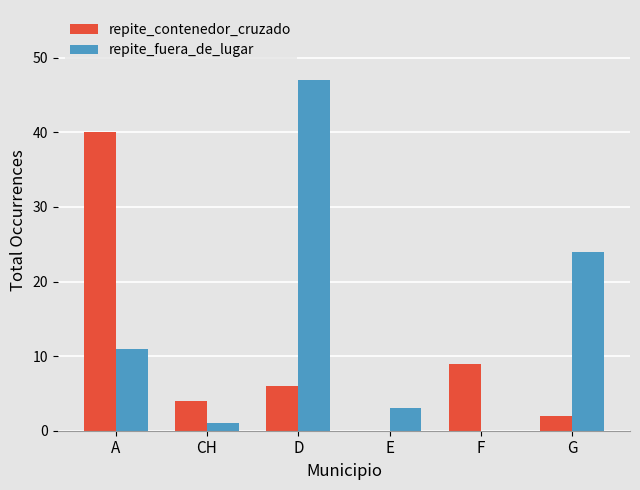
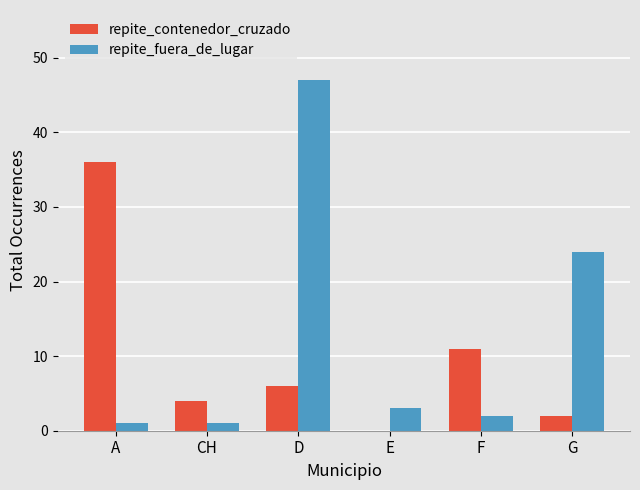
repite_contenedor_cruzado, A: 40 -> 36
repite_fuera_de_lugar, A: 11 -> 1
repite_contenedor_cruzado, F: 9 -> 11
repite_fuera_de_lugar, F: 0 -> 2
